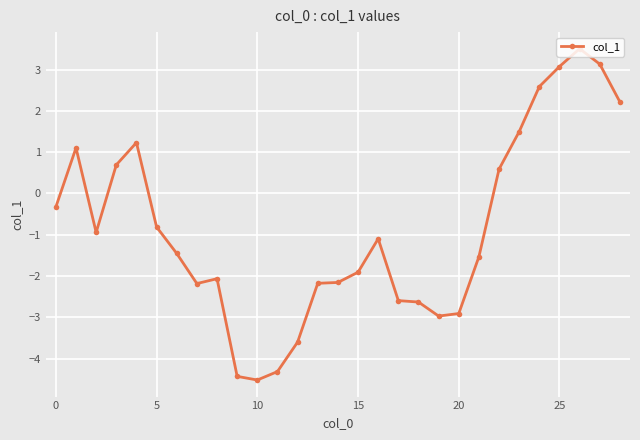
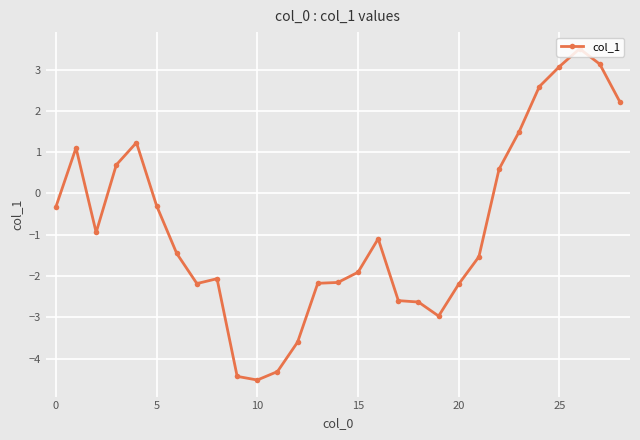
5: -0.8 -> -0.3
20: -2.9 -> -2.2
